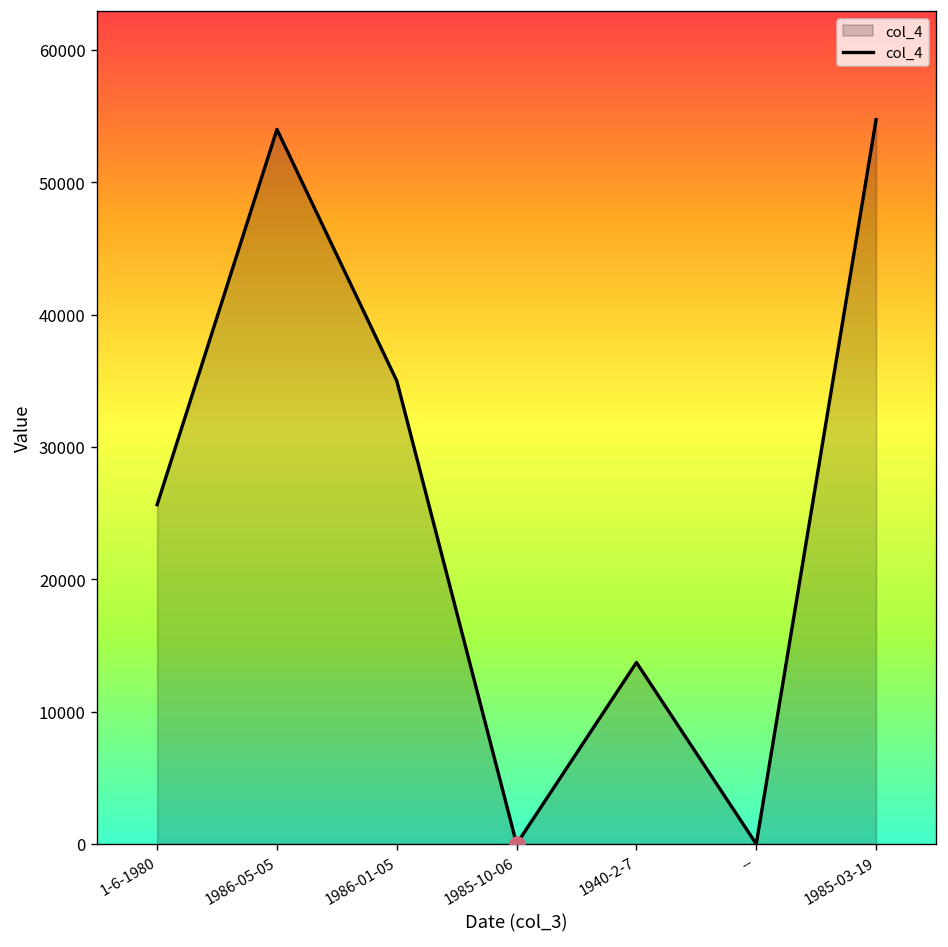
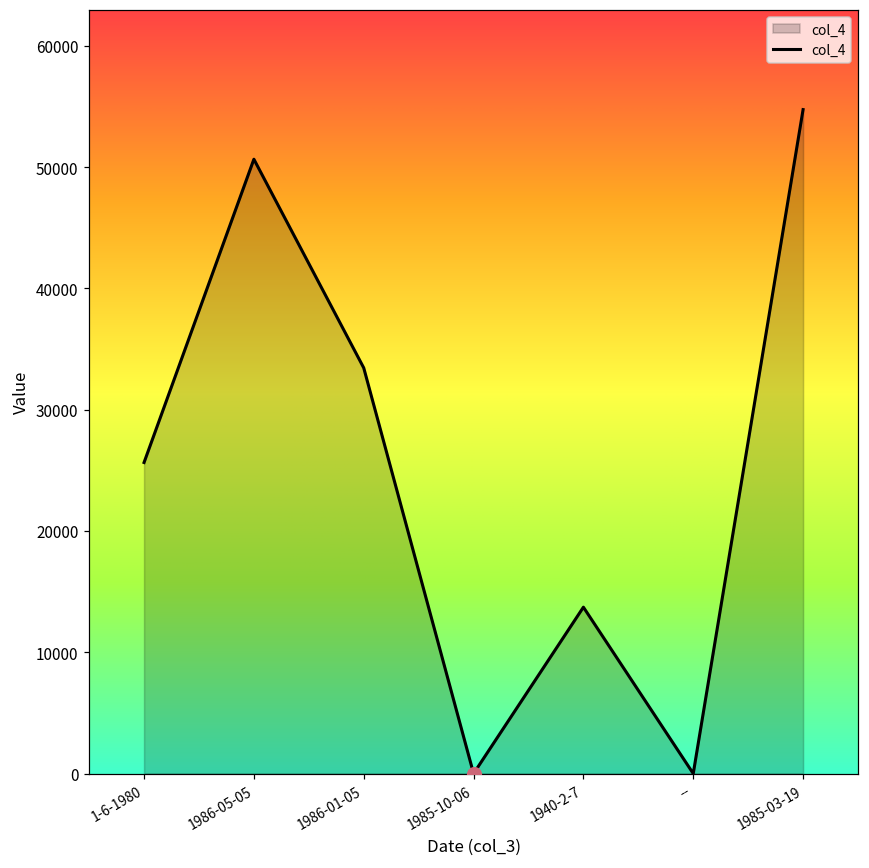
col_4, 1986-05-05: 54000 -> 50600
col_4, 1986-01-05: 35000 -> 33400
